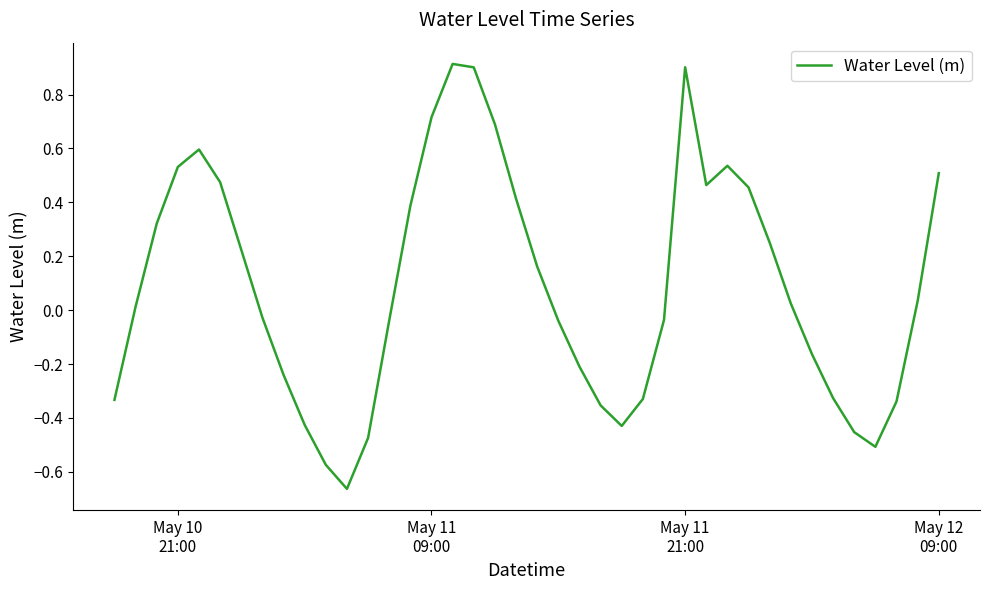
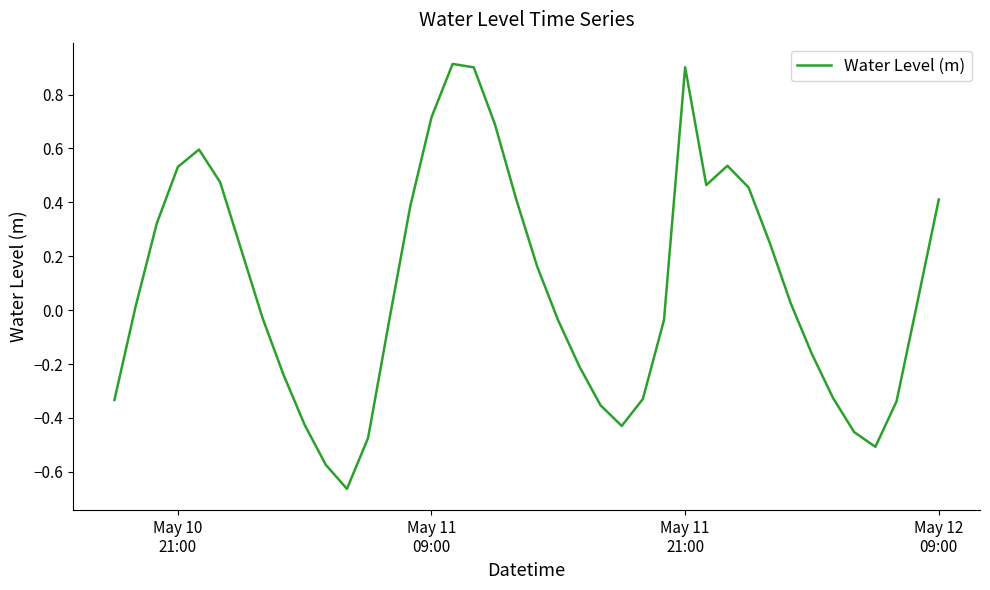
May 12 09:00: 0.51 -> 0.41
